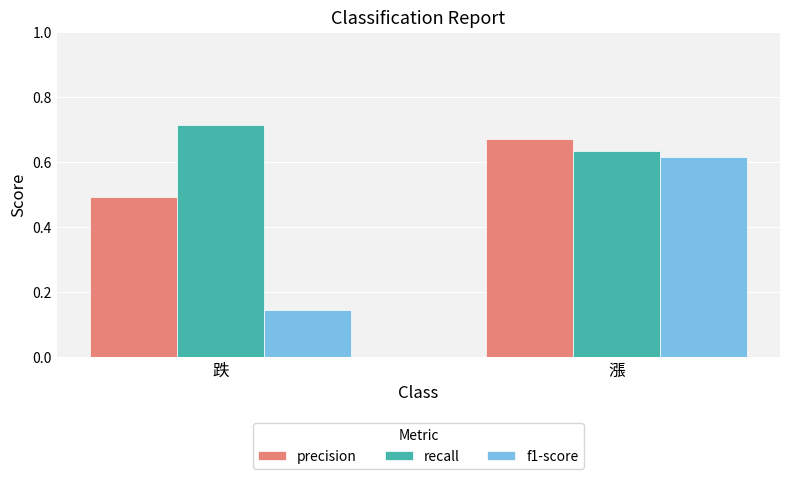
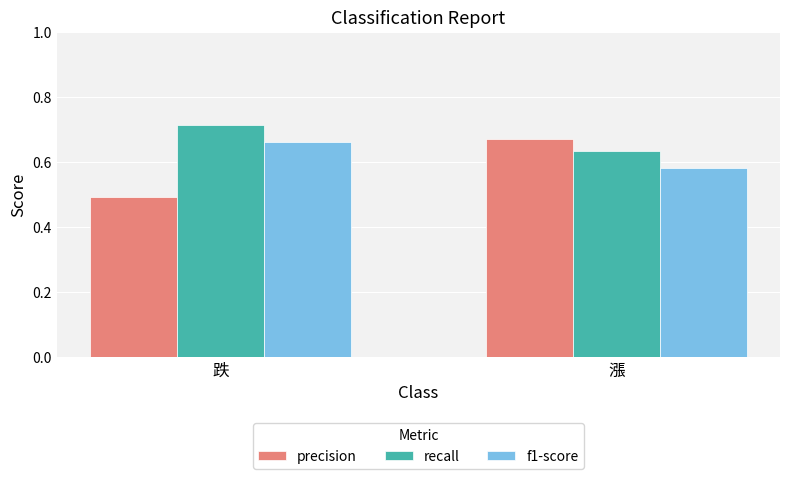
f1-score, 跌: 0.15 -> 0.66
f1-score, 漲: 0.62 -> 0.58
